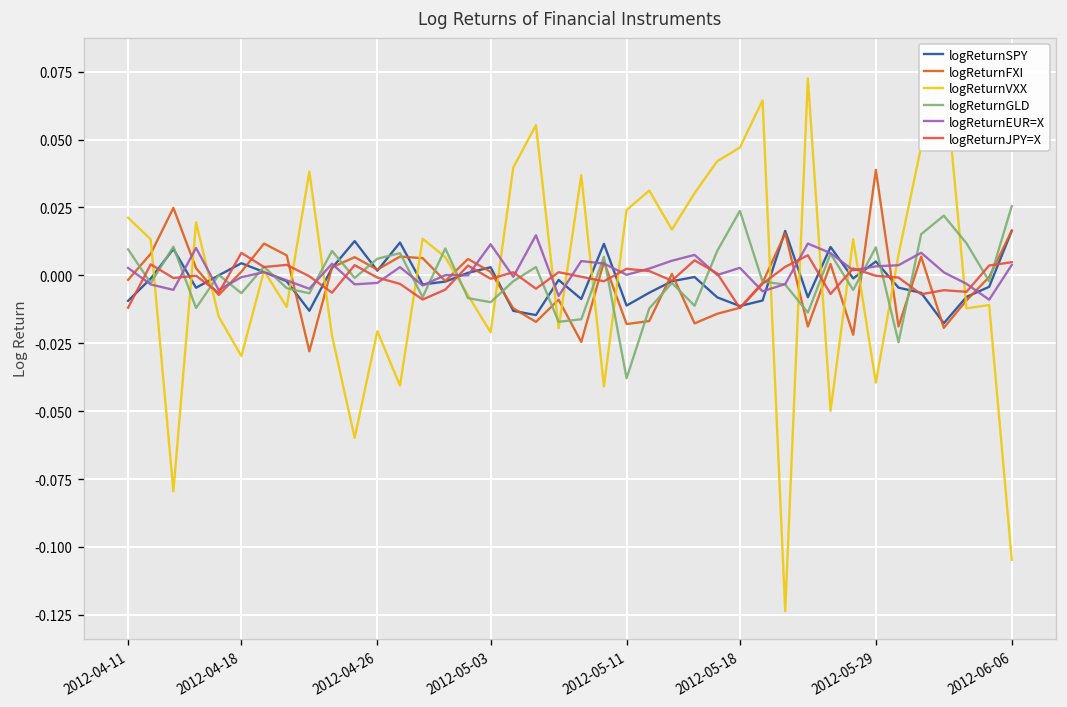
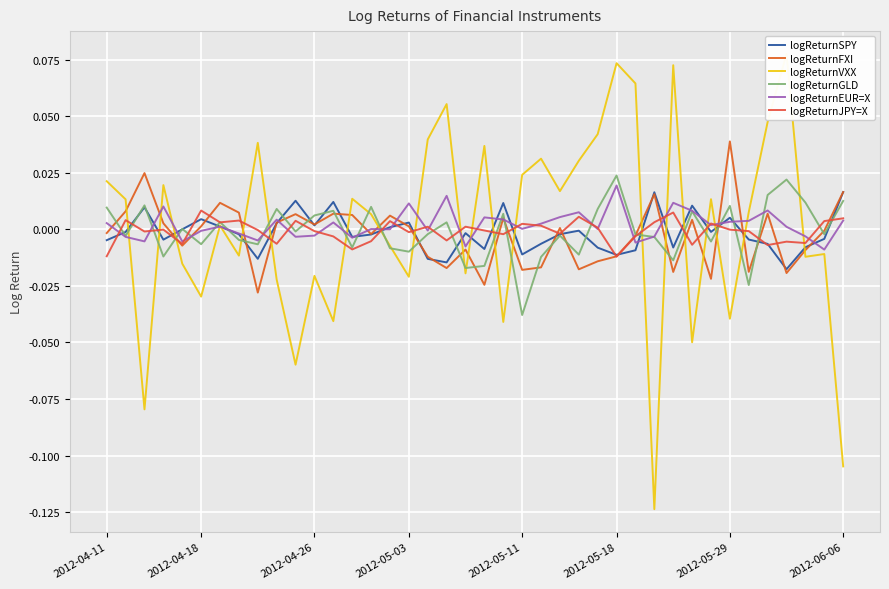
logReturnSPY, 2012-04-11: -0.009 -> -0.005
logReturnVXX, 2012-05-18: 0.047 -> 0.073
logReturnEUR=X, 2012-05-18: 0.003 -> 0.019
logReturnGLD, 2012-06-06: 0.026 -> 0.013
